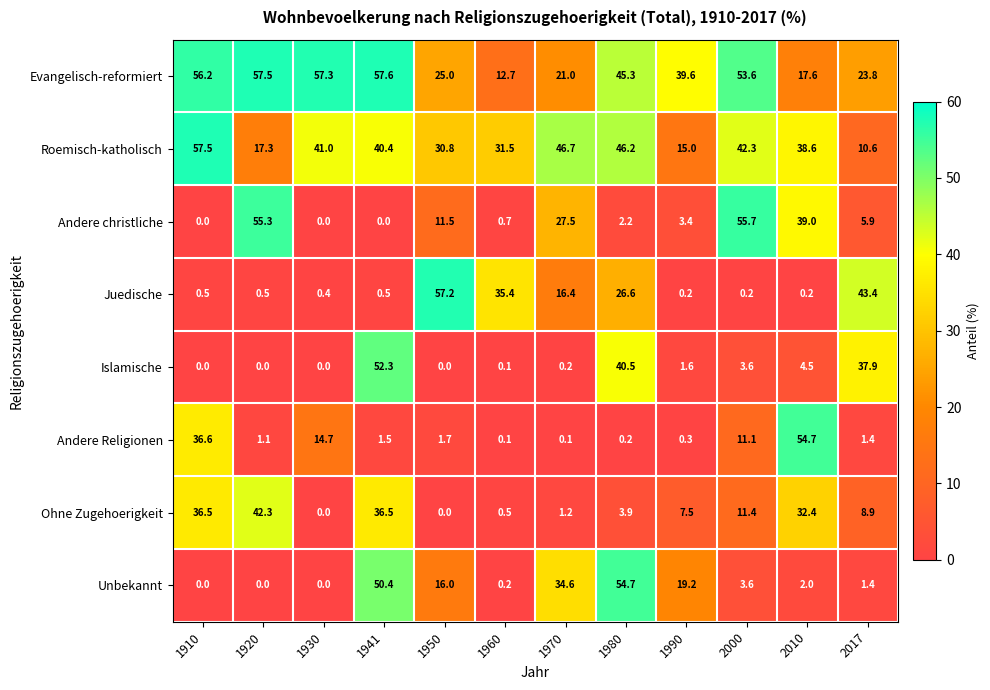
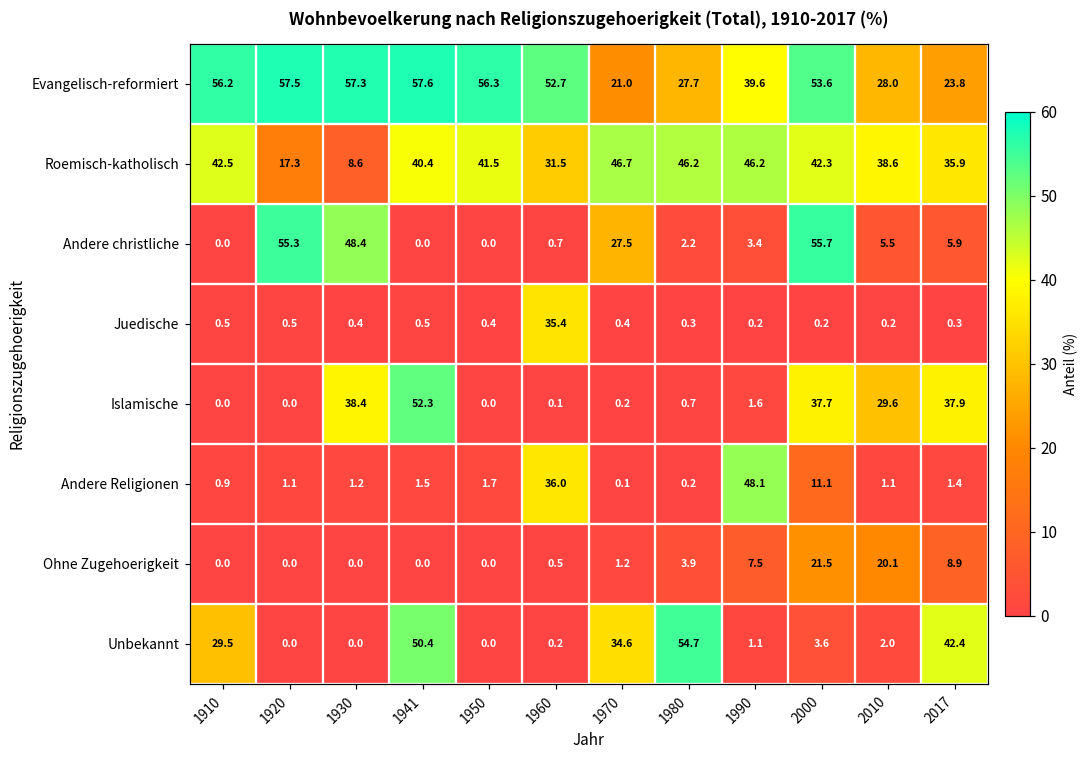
Evangelisch-reformiert, 1950: 25.0 -> 56.3
Evangelisch-reformiert, 1960: 12.7 -> 52.7
Evangelisch-reformiert, 1980: 45.3 -> 27.7
Evangelisch-reformiert, 2010: 17.6 -> 28.0
Roemisch-katholisch, 1910: 57.5 -> 42.5
Roemisch-katholisch, 1930: 41.0 -> 8.6
Roemisch-katholisch, 1950: 30.8 -> 41.5
Roemisch-katholisch, 1990: 15.0 -> 46.2
Roemisch-katholisch, 2017: 10.6 -> 35.9
Andere christliche, 1930: 0.0 -> 48.4
Andere christliche, 1950: 11.5 -> 0.0
Andere christliche, 2010: 39.0 -> 5.5
Juedische, 1950: 57.2 -> 0.4
Juedische, 1970: 16.4 -> 0.4
Juedische, 1980: 26.6 -> 0.3
Juedische, 2017: 43.4 -> 0.3
Islamische, 1930: 0.0 -> 38.4
Islamische, 1980: 40.5 -> 0.7
Islamische, 2000: 3.6 -> 37.7
Islamische, 2010: 4.5 -> 29.6
Andere Religionen, 1910: 36.6 -> 0.9
Andere Religionen, 1930: 14.7 -> 1.2
Andere Religionen, 1960: 0.1 -> 36.0
Andere Religionen, 1990: 0.3 -> 48.1
Andere Religionen, 2010: 54.7 -> 1.1
Ohne Zugehoerigkeit, 1910: 36.5 -> 0.0
Ohne Zugehoerigkeit, 1920: 42.3 -> 0.0
Ohne Zugehoerigkeit, 1941: 36.5 -> 0.0
Ohne Zugehoerigkeit, 2000: 11.4 -> 21.5
Ohne Zugehoerigkeit, 2010: 32.4 -> 20.1
Unbekannt, 1910: 0.0 -> 29.5
Unbekannt, 1950: 16.0 -> 0.0
Unbekannt, 1990: 19.2 -> 1.1
Unbekannt, 2017: 1.4 -> 42.4
